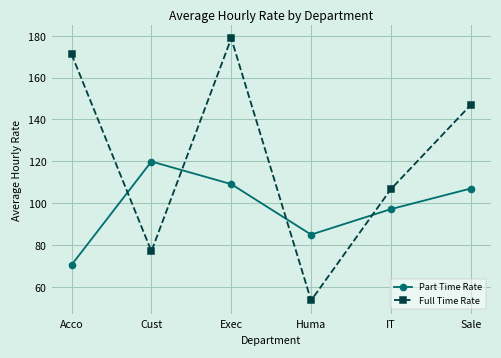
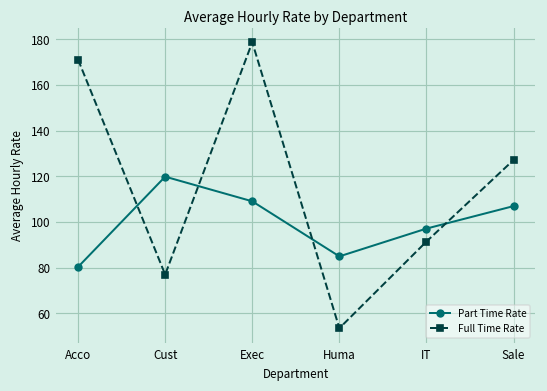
Part Time Rate, Acco: 70 -> 80
Full Time Rate, IT: 107 -> 91
Full Time Rate, Sale: 147 -> 127
